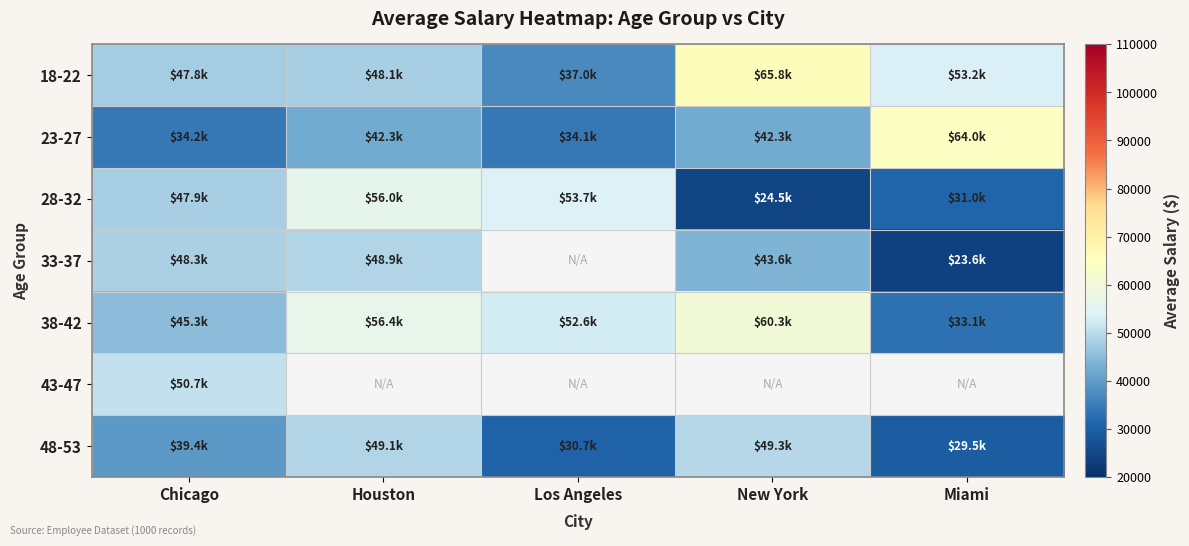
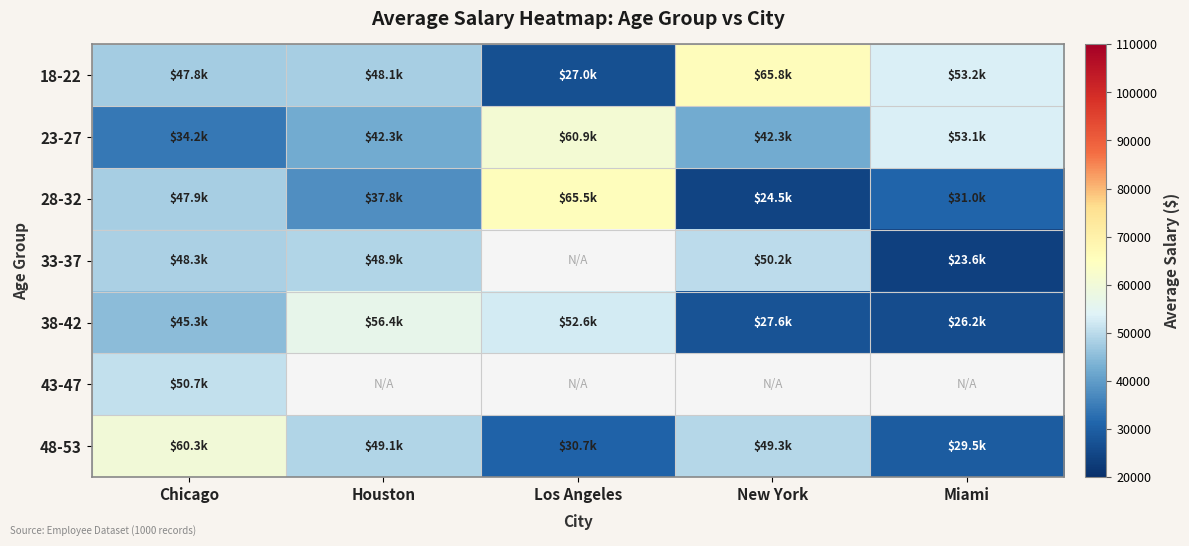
18-22, Los Angeles: $37.0k -> $27.0k
23-27, Los Angeles: $34.1k -> $60.9k
23-27, Miami: $64.0k -> $53.1k
28-32, Houston: $56.0k -> $37.8k
28-32, Los Angeles: $53.7k -> $65.5k
33-37, New York: $43.6k -> $50.2k
38-42, New York: $60.3k -> $27.6k
38-42, Miami: $33.1k -> $26.2k
48-53, Chicago: $39.4k -> $60.3k
